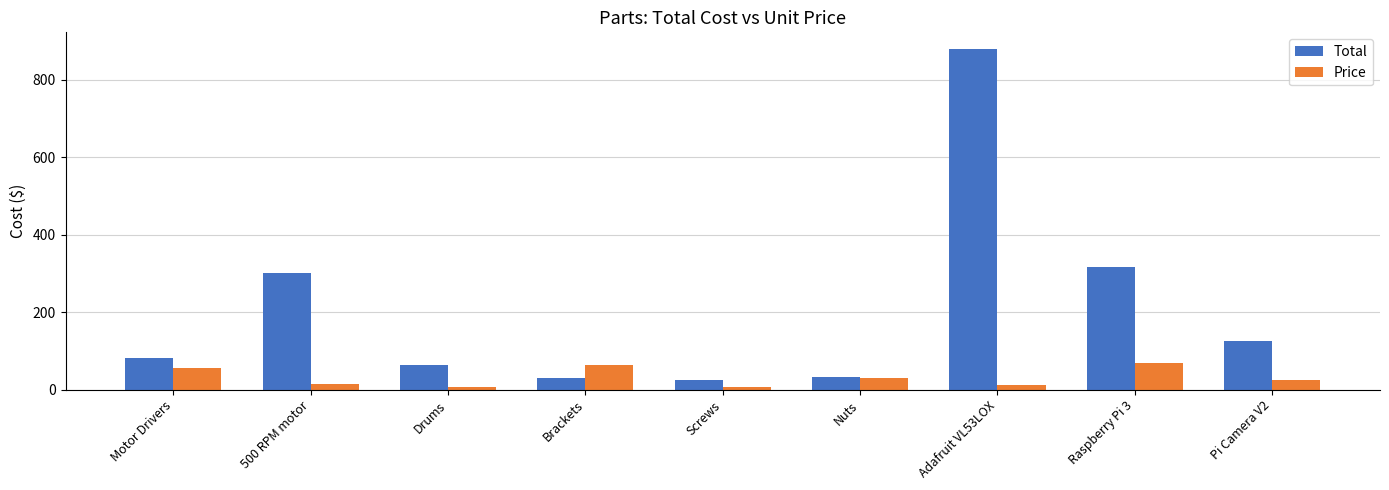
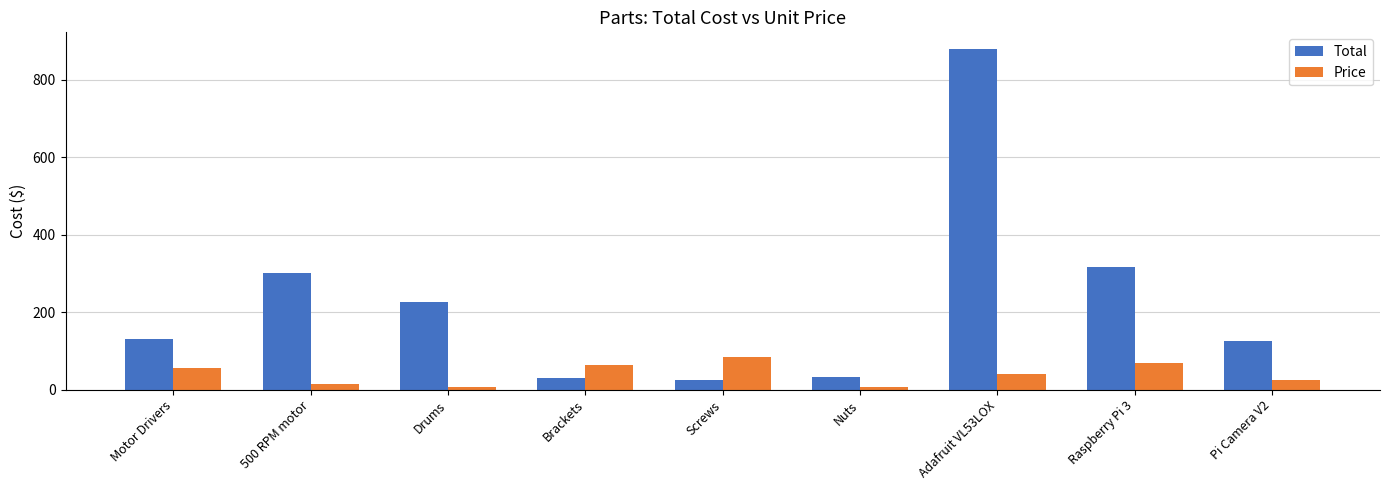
Total, Motor Drivers: 80 -> 130
Total, Drums: 60 -> 230
Price, Screws: 10 -> 90
Price, Nuts: 30 -> 10
Price, Adafruit VL53LOX: 10 -> 40
